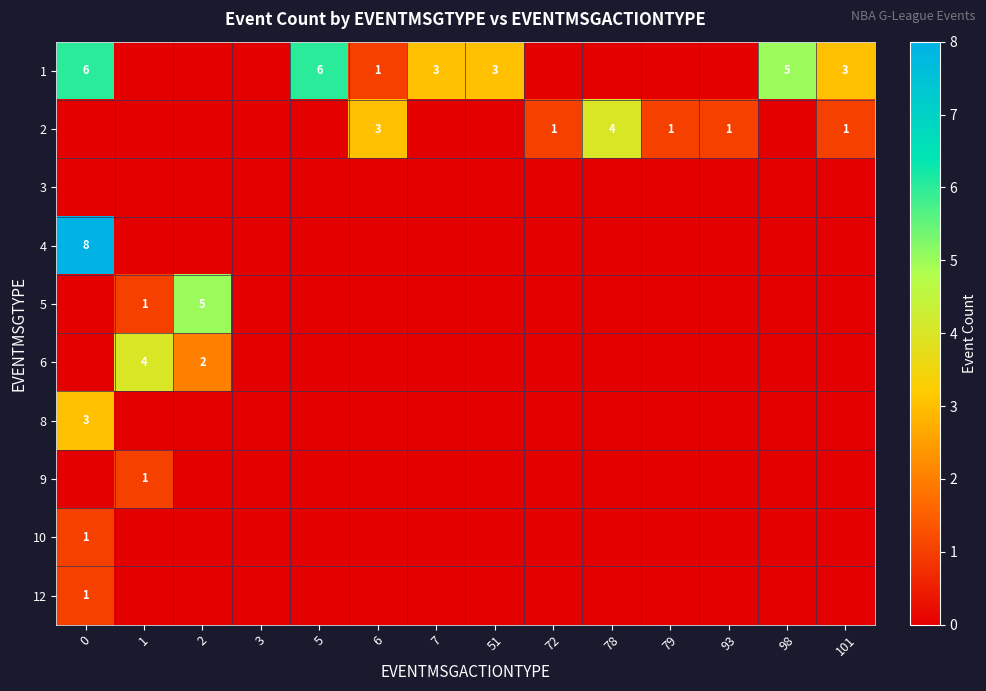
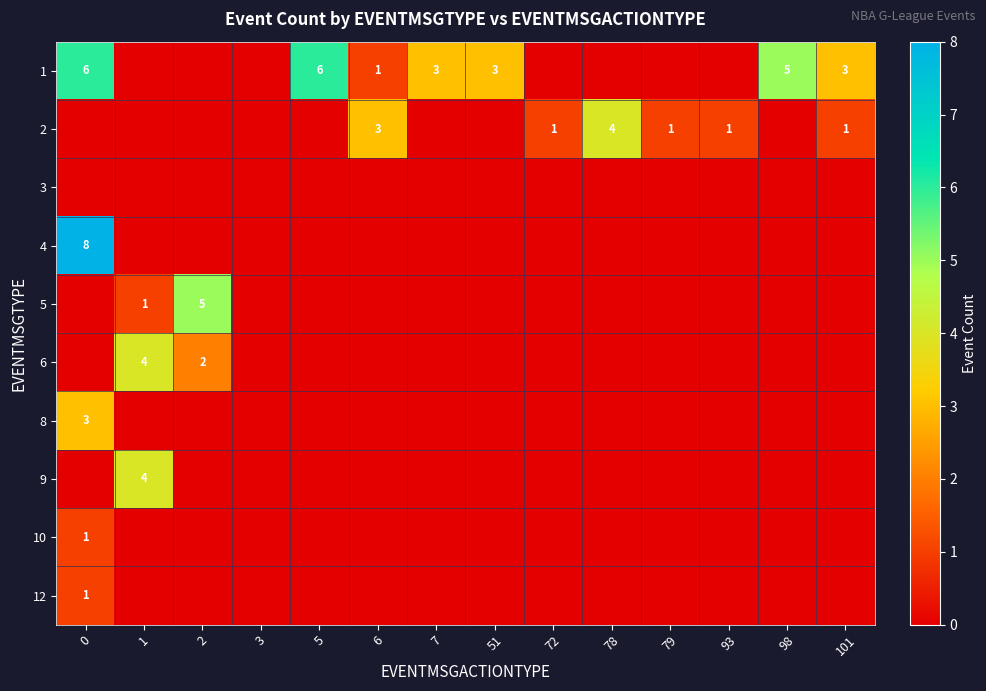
9, 1: 1 -> 4
